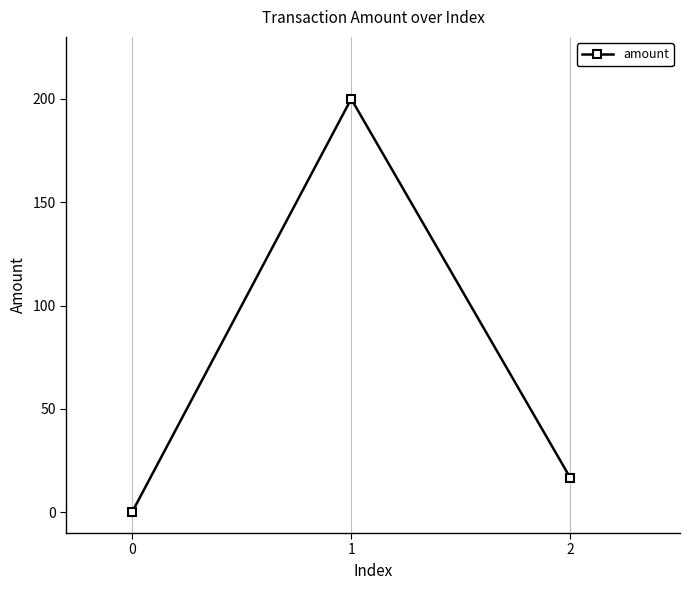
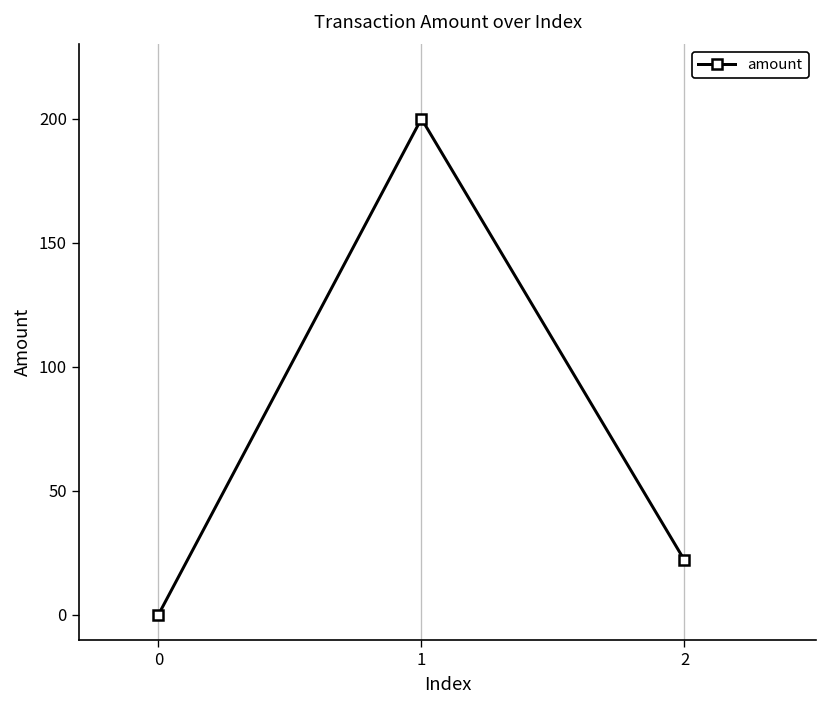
2: 17 -> 22
